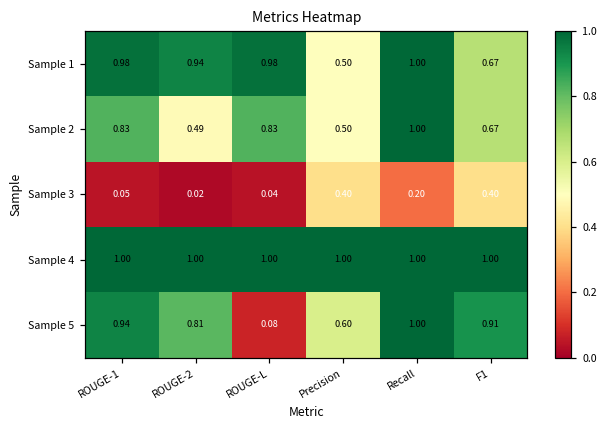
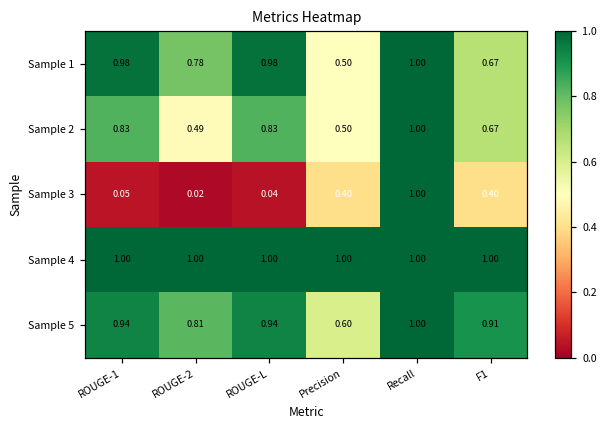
Sample 1, ROUGE-2: 0.94 -> 0.78
Sample 3, Recall: 0.20 -> 1.00
Sample 5, ROUGE-L: 0.08 -> 0.94
